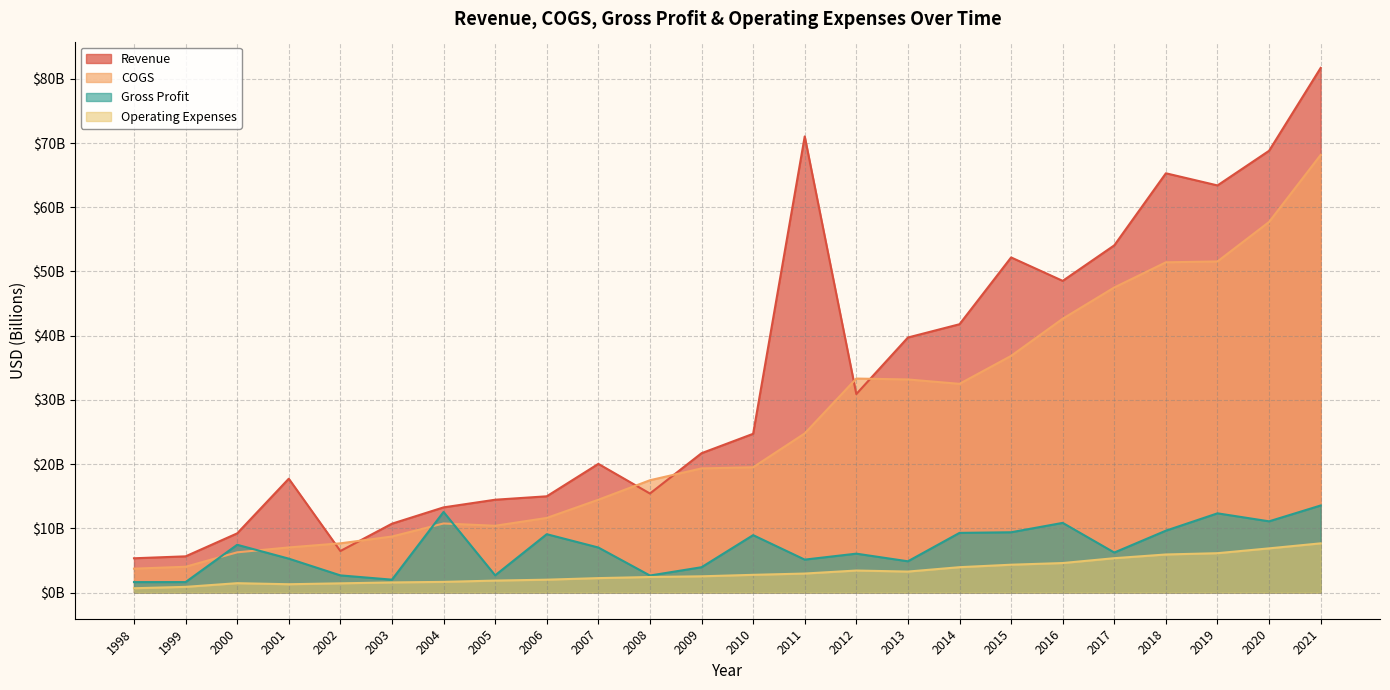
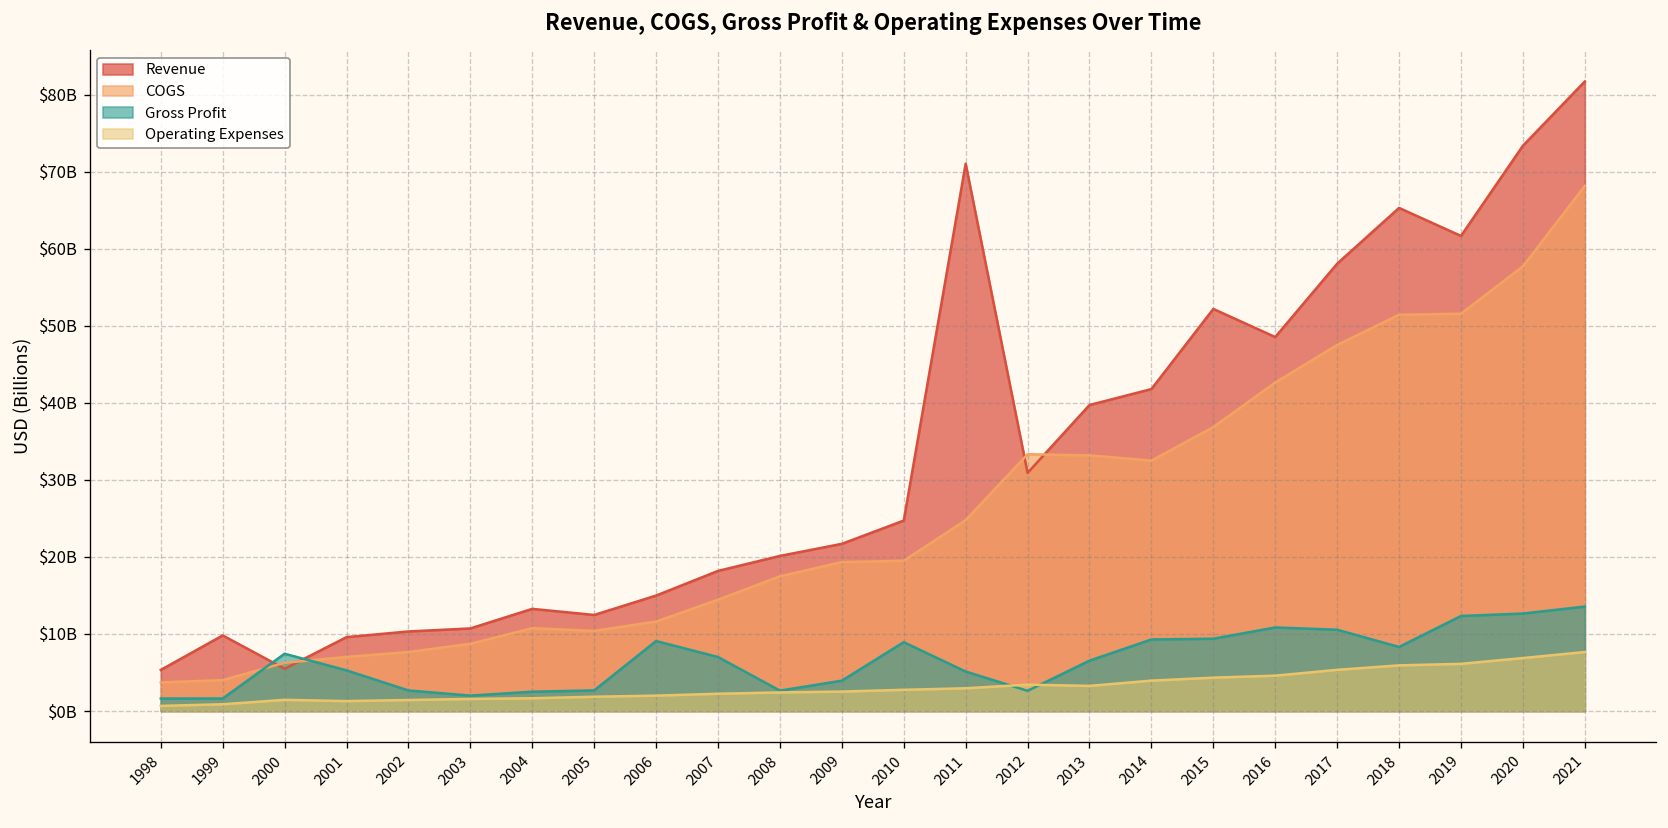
Revenue, 1999: $6000000000 -> $10000000000
Revenue, 2000: $9000000000 -> $5000000000
Revenue, 2001: $18000000000 -> $10000000000
Revenue, 2002: $6000000000 -> $10000000000
Gross Profit, 2004: $13000000000 -> $3000000000
Revenue, 2005: $14000000000 -> $12000000000
Revenue, 2007: $20000000000 -> $18000000000
Revenue, 2008: $15000000000 -> $20000000000
Gross Profit, 2012: $6000000000 -> $3000000000
Gross Profit, 2013: $5000000000 -> $7000000000
Revenue, 2017: $54000000000 -> $58000000000
Gross Profit, 2017: $6000000000 -> $11000000000
Gross Profit, 2018: $10000000000 -> $8000000000
Revenue, 2019: $63000000000 -> $62000000000
Revenue, 2020: $69000000000 -> $73000000000
Gross Profit, 2020: $11000000000 -> $13000000000
